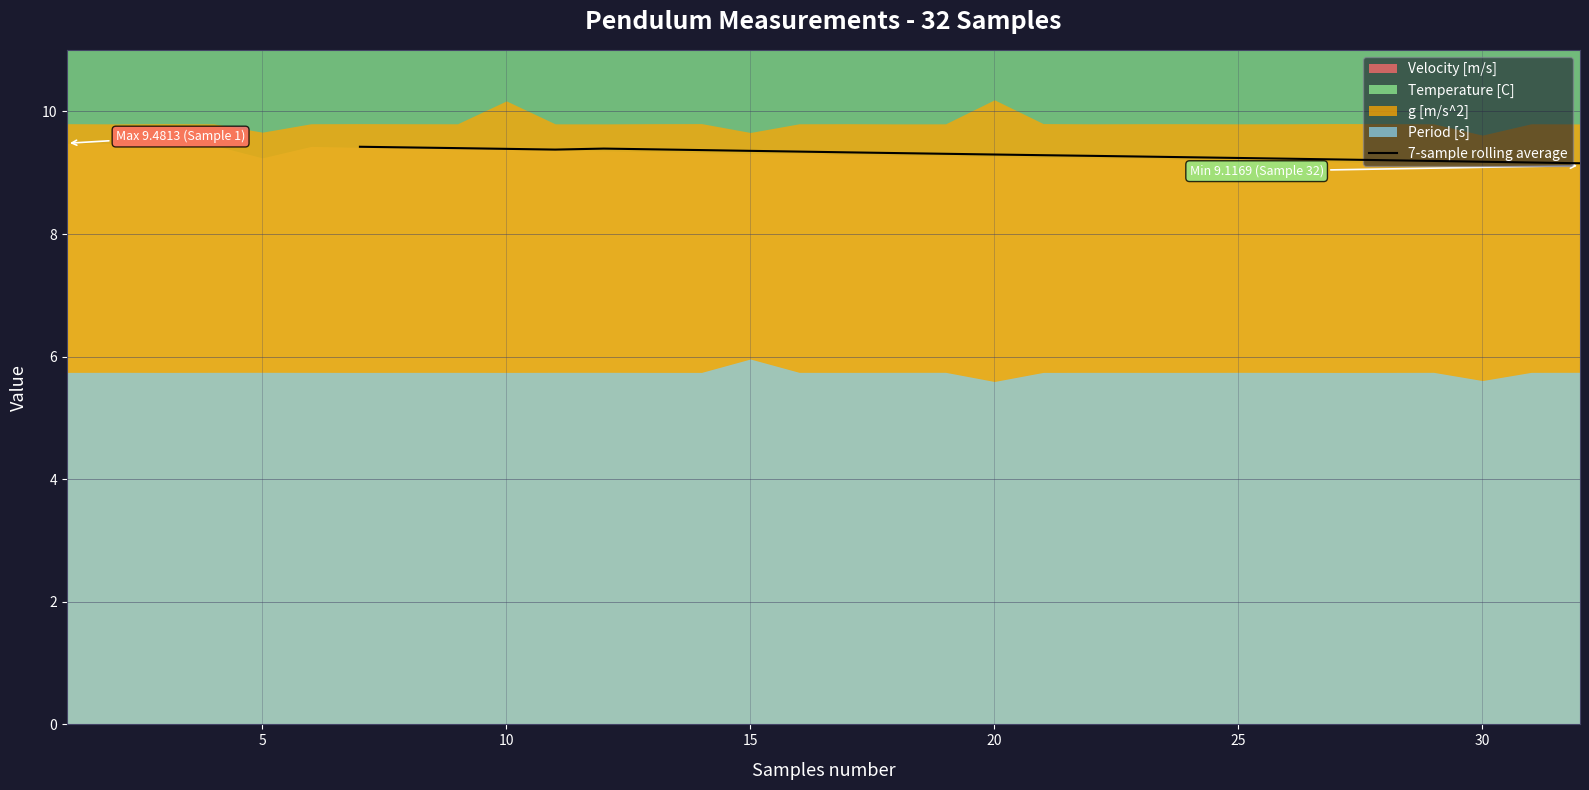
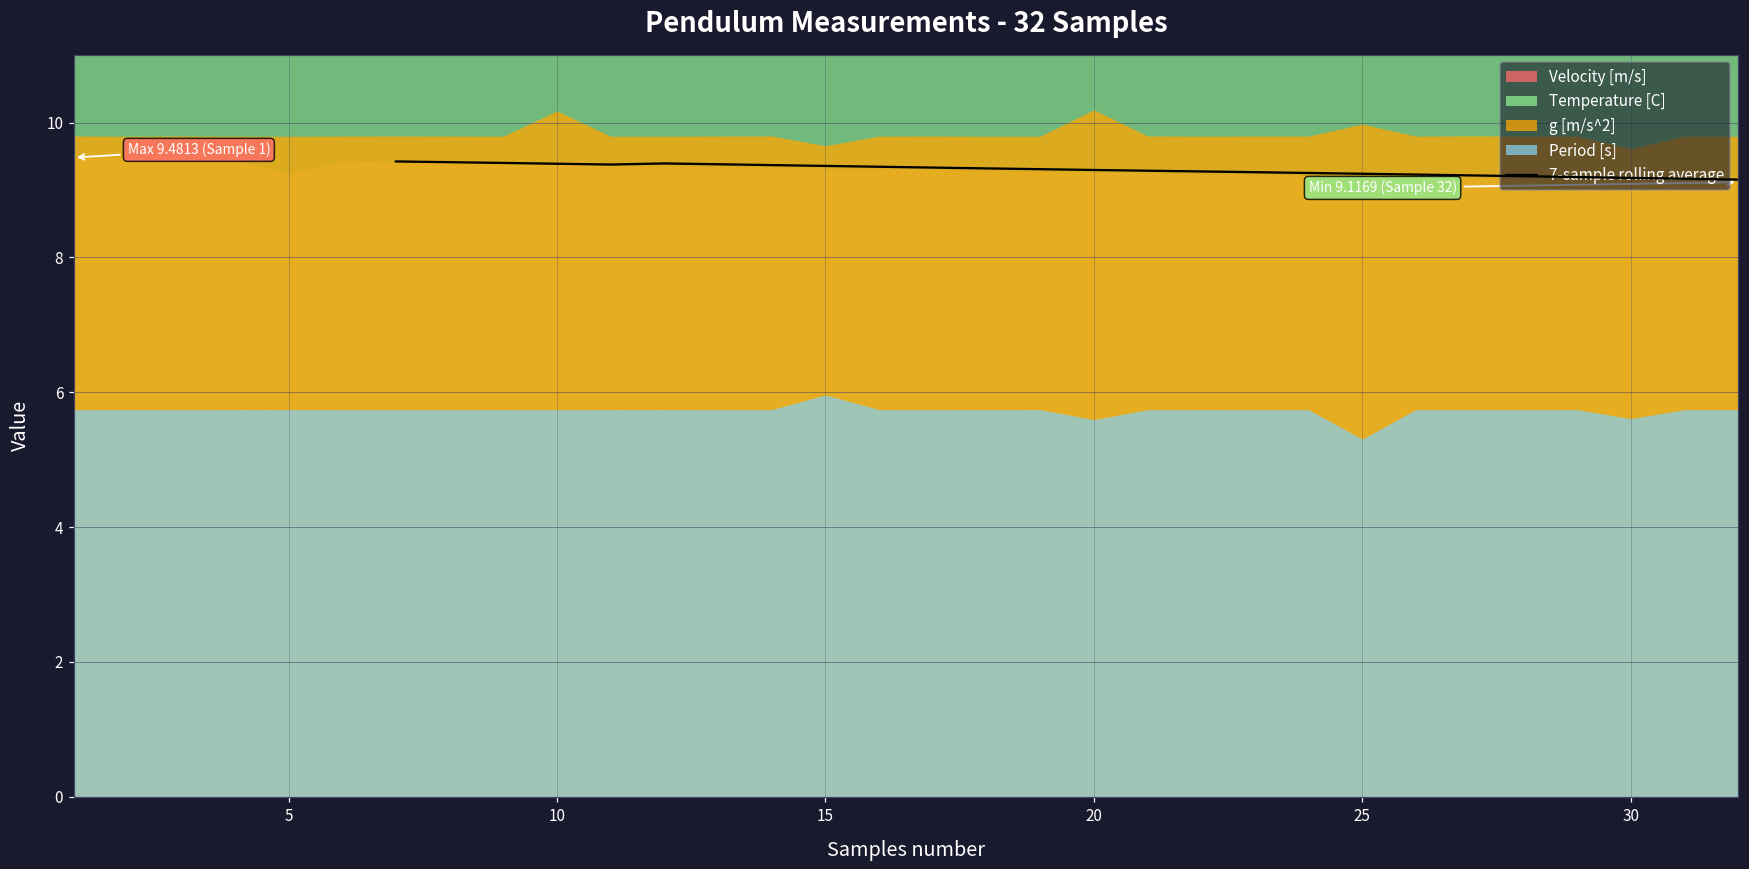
g [m/s^2], 5: 9.7 -> 9.8
g [m/s^2], 25: 9.8 -> 10.0
Period [s], 25: 5.7 -> 5.3
